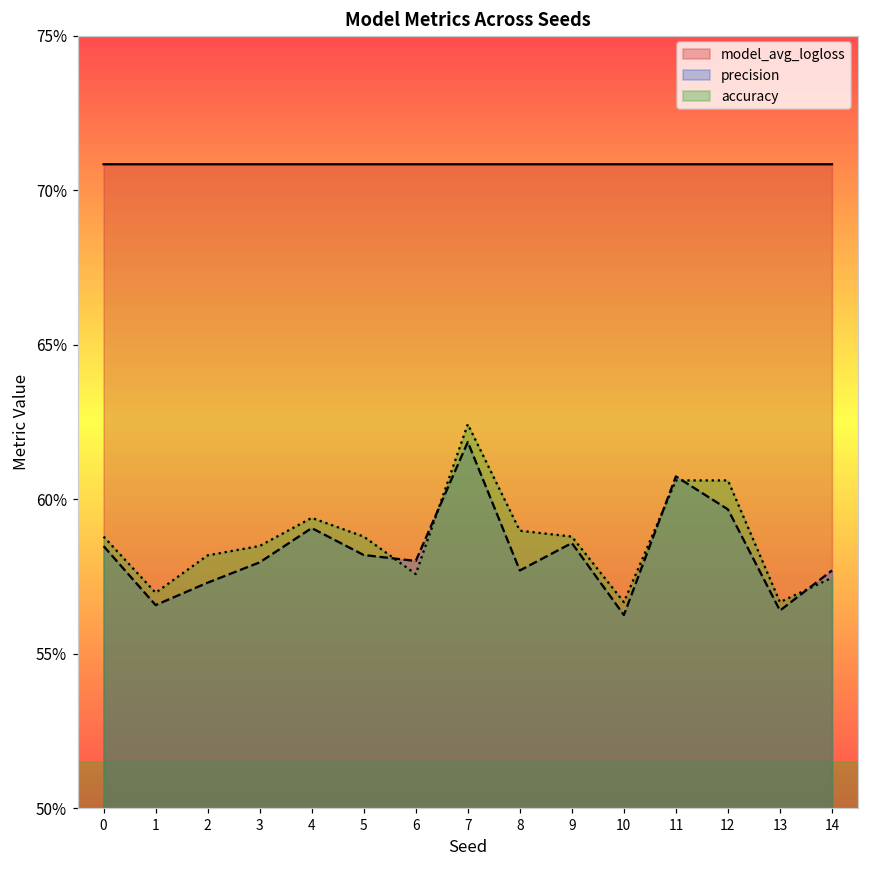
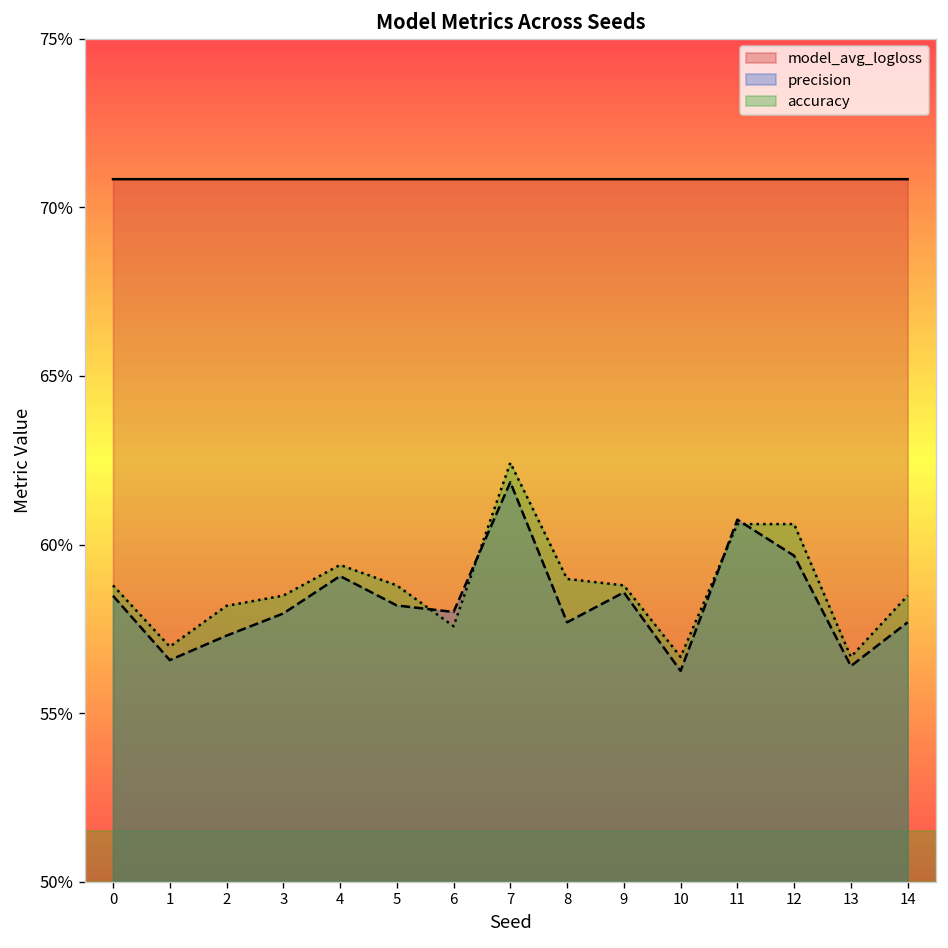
accuracy, 14: 57.5% -> 58.5%
